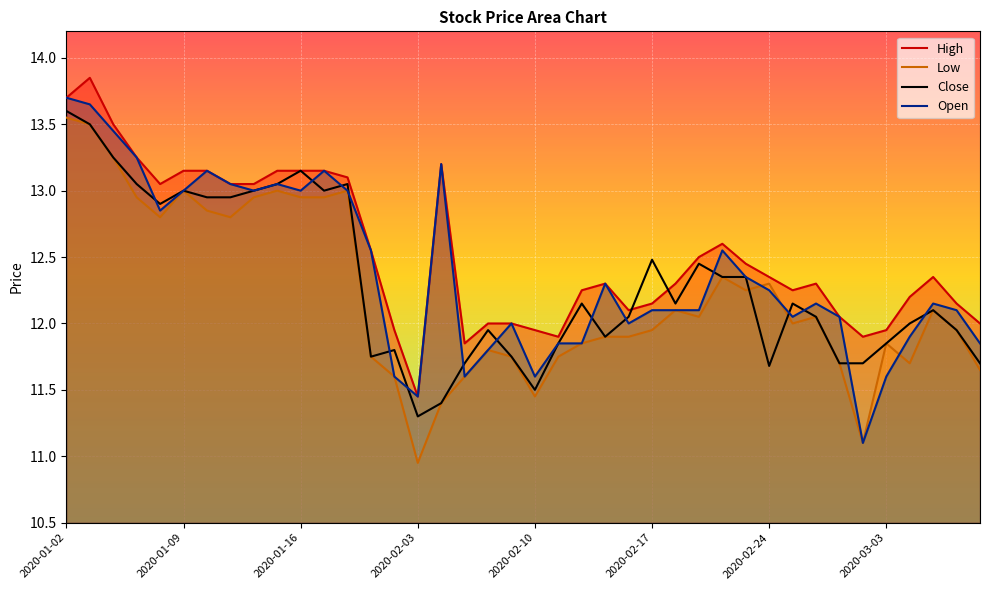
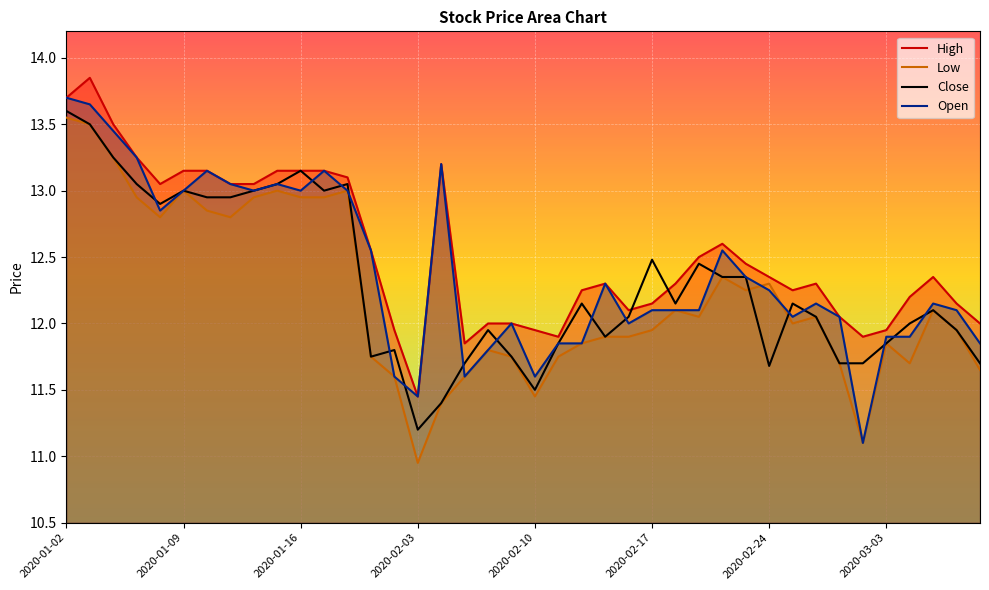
Close, 2020-02-03: 11.3 -> 11.2
Open, 2020-03-03: 11.6 -> 11.9
